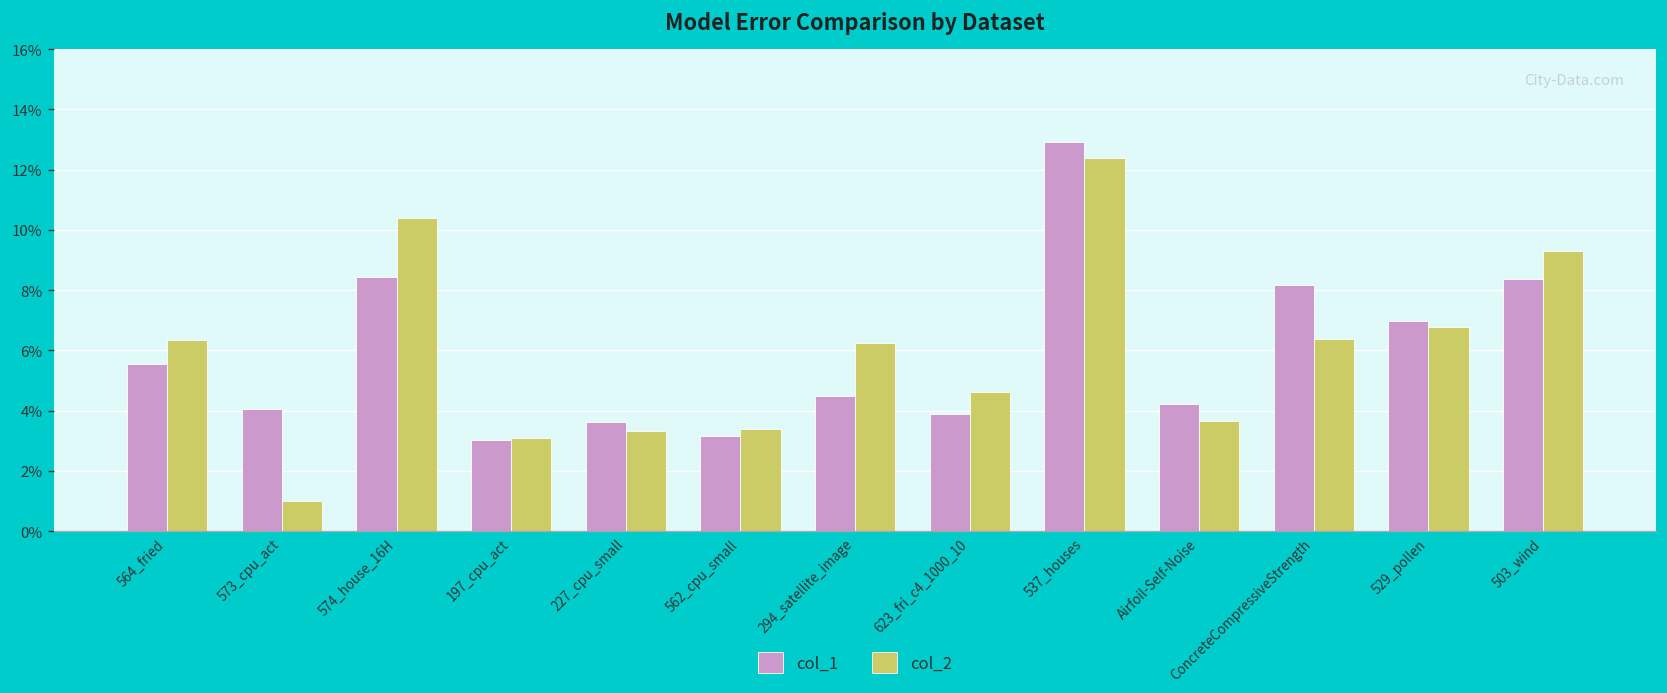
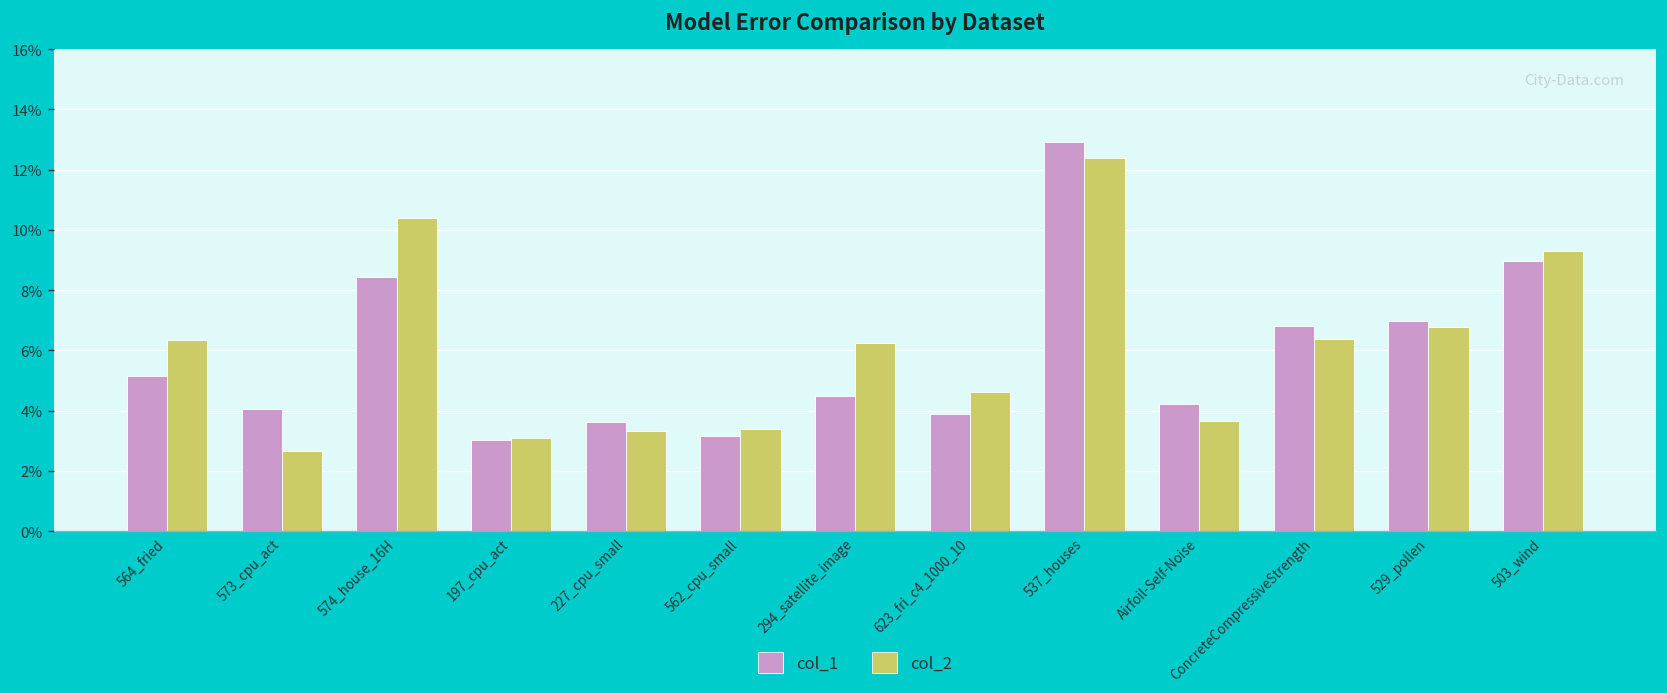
col_1, 564_fried: 5.5% -> 5.2%
col_2, 573_cpu_act: 1.0% -> 2.7%
col_1, ConcreteCompressiveStrength: 8.2% -> 6.8%
col_1, 503_wind: 8.4% -> 9.0%
